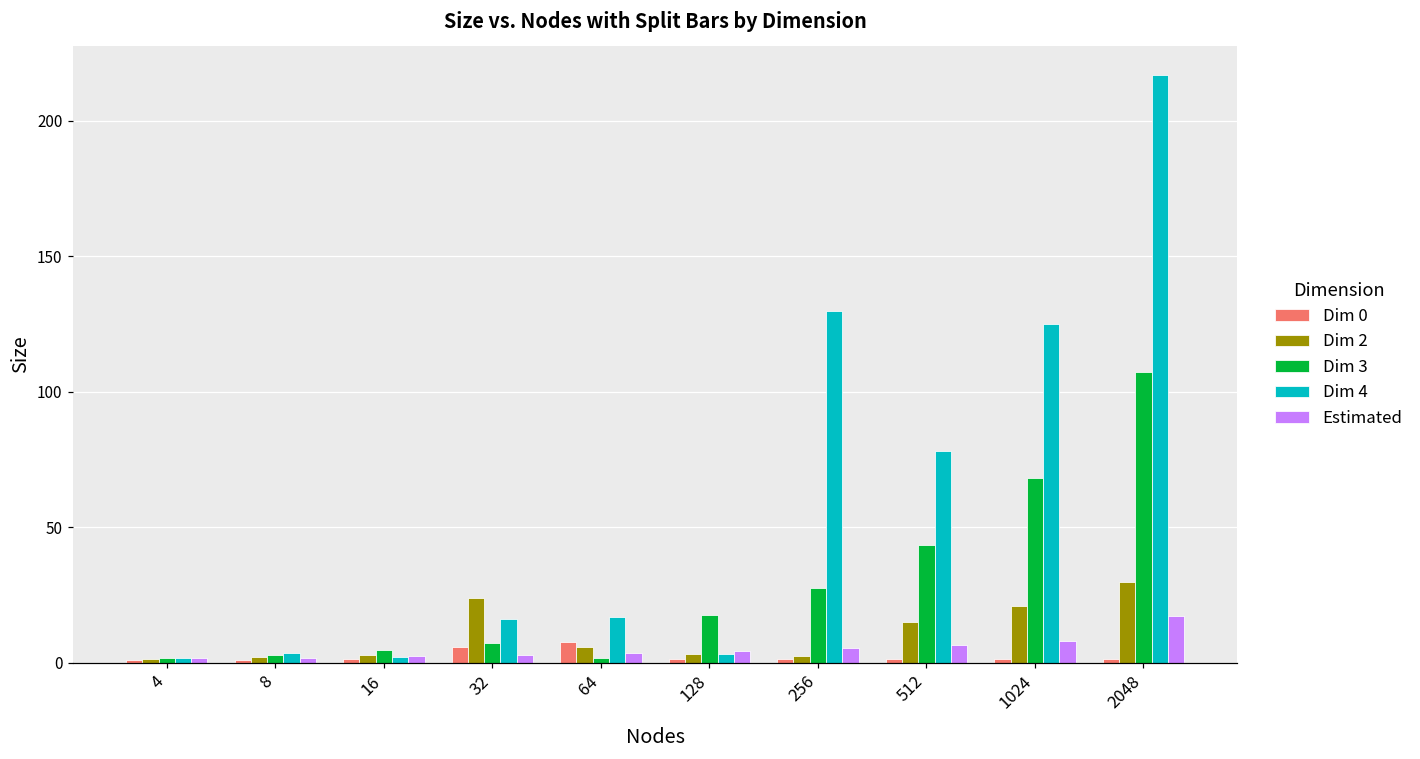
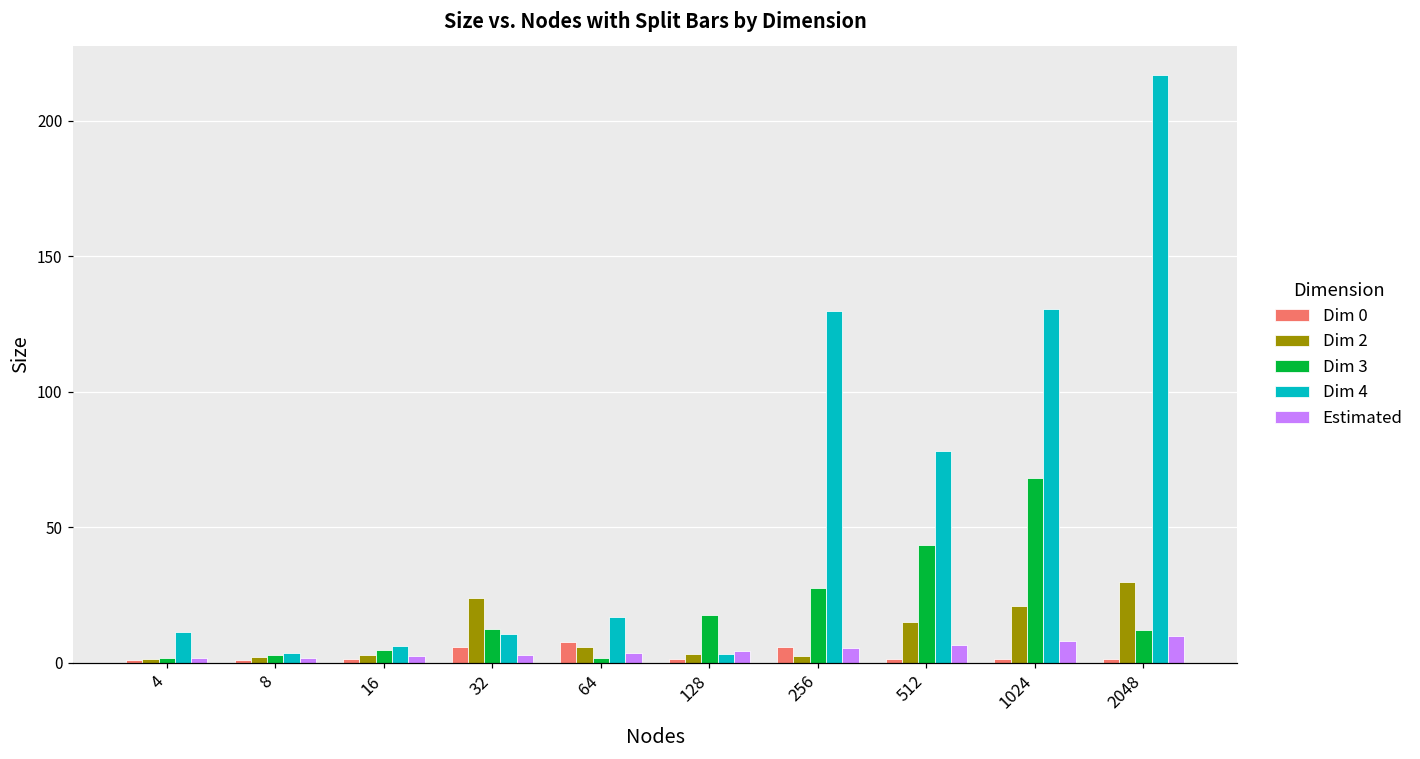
Dim 4, 4: 2 -> 11
Dim 4, 16: 2 -> 6
Dim 3, 32: 7 -> 13
Dim 4, 32: 16 -> 10
Dim 0, 256: 1 -> 6
Dim 4, 1024: 125 -> 130
Dim 3, 2048: 107 -> 12
Estimated, 2048: 17 -> 10
